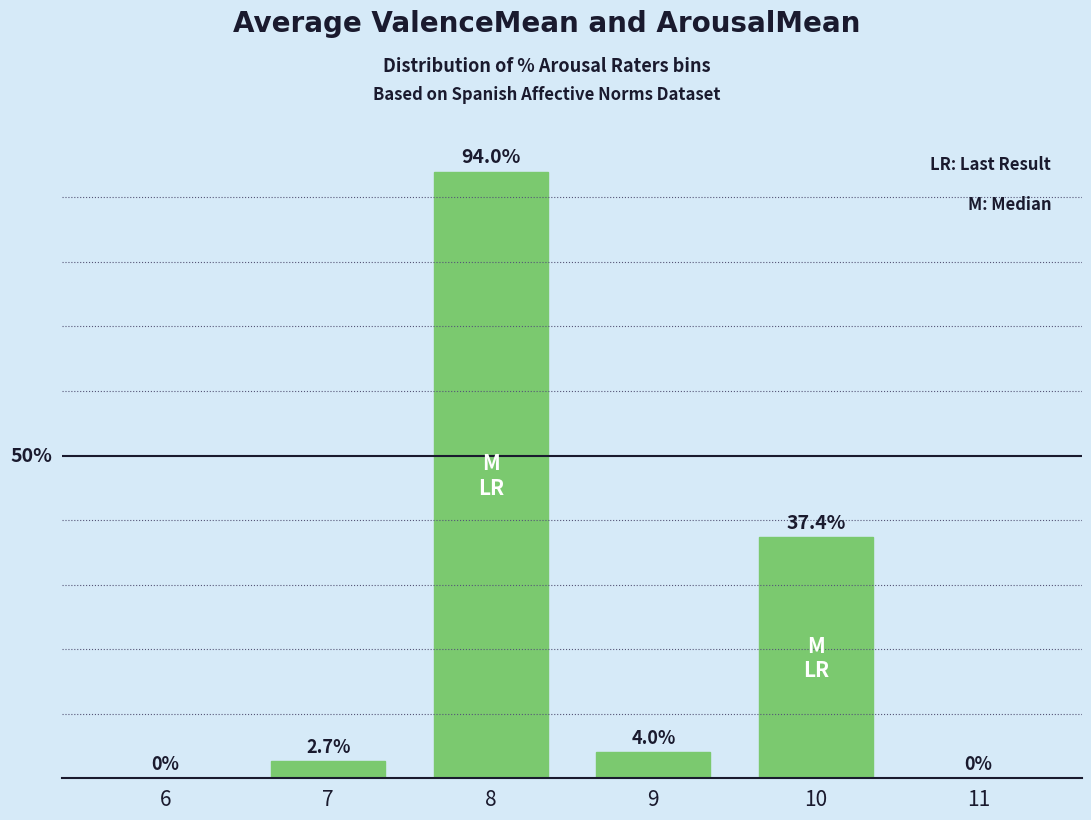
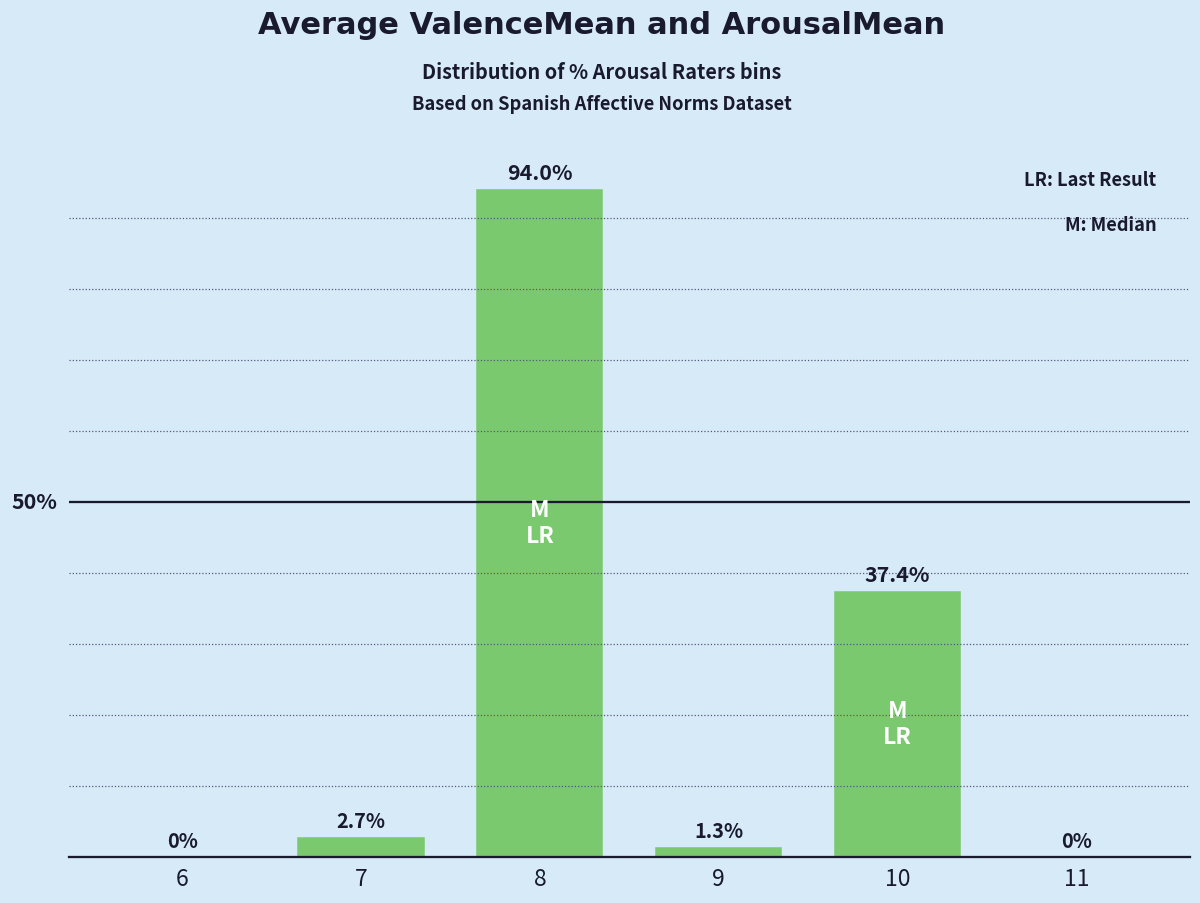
9: 4.0% -> 1.3%
